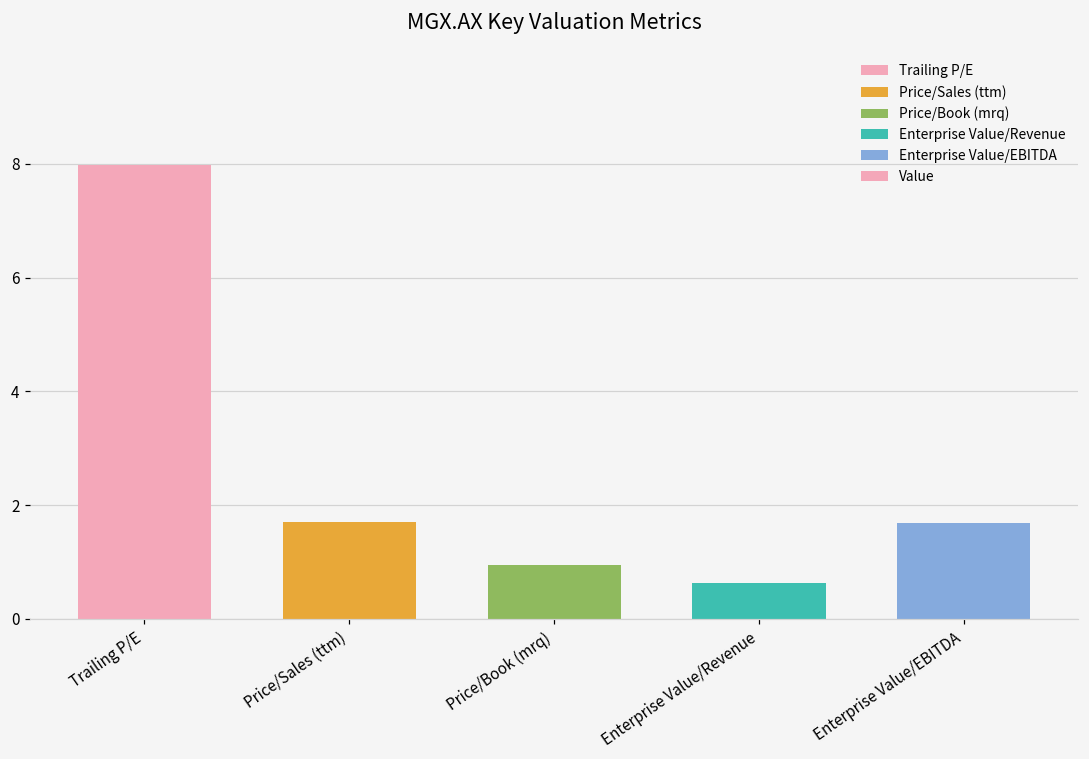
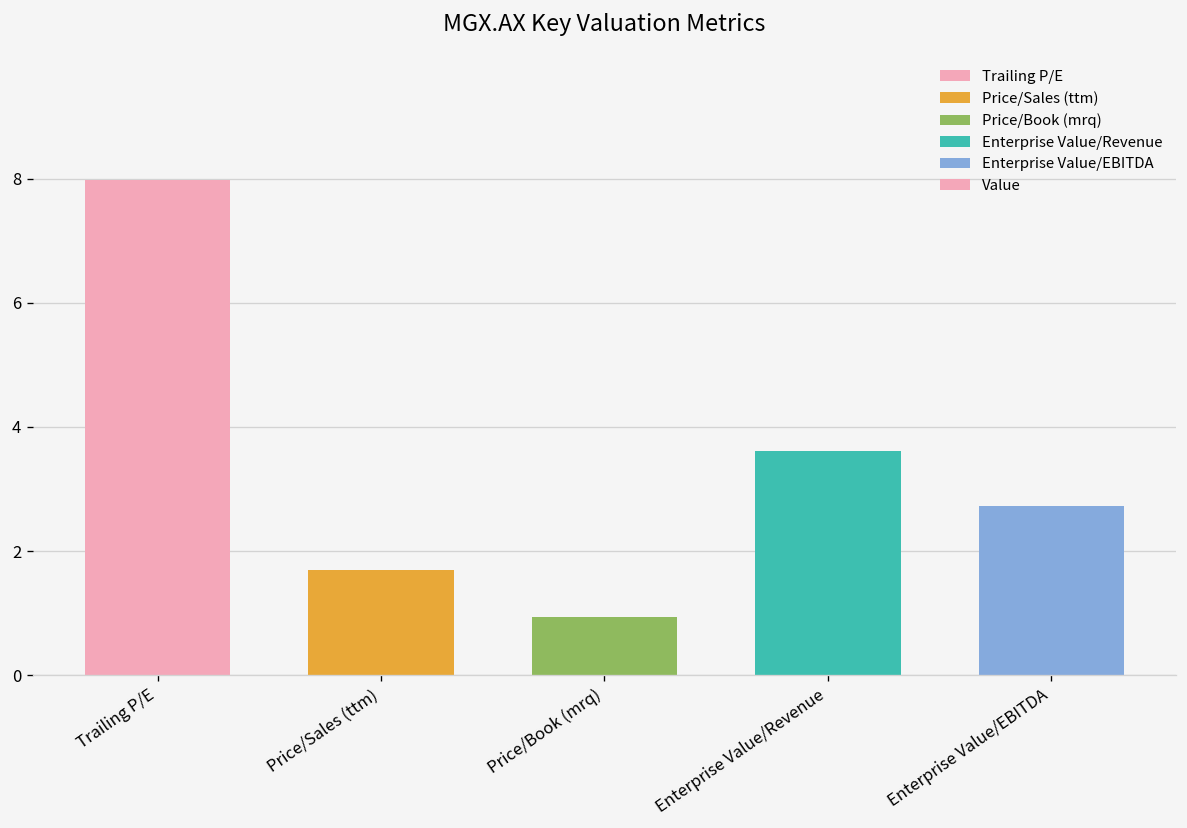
Enterprise Value/Revenue: 0.6 -> 3.6
Enterprise Value/EBITDA: 1.7 -> 2.7
